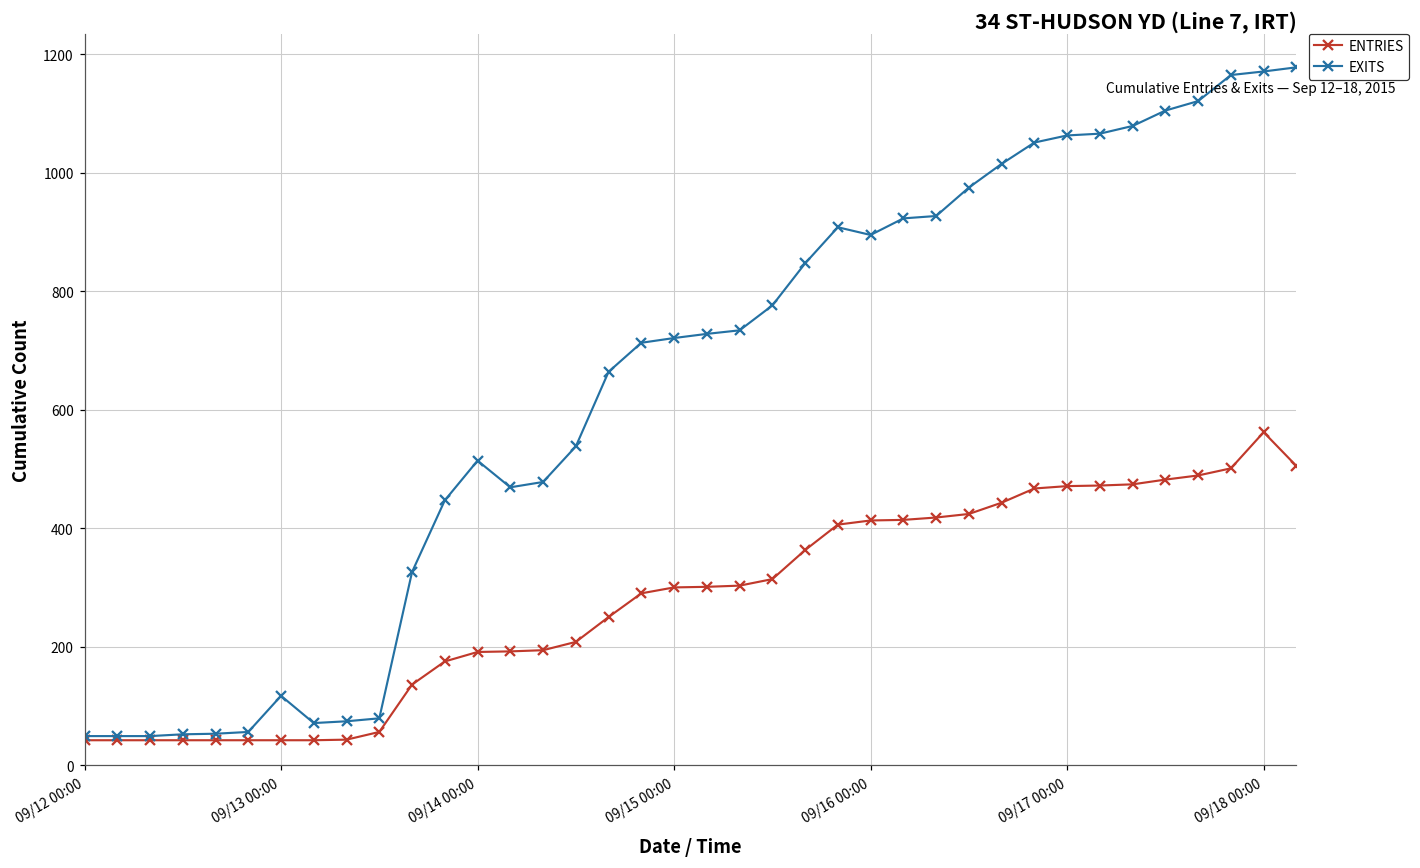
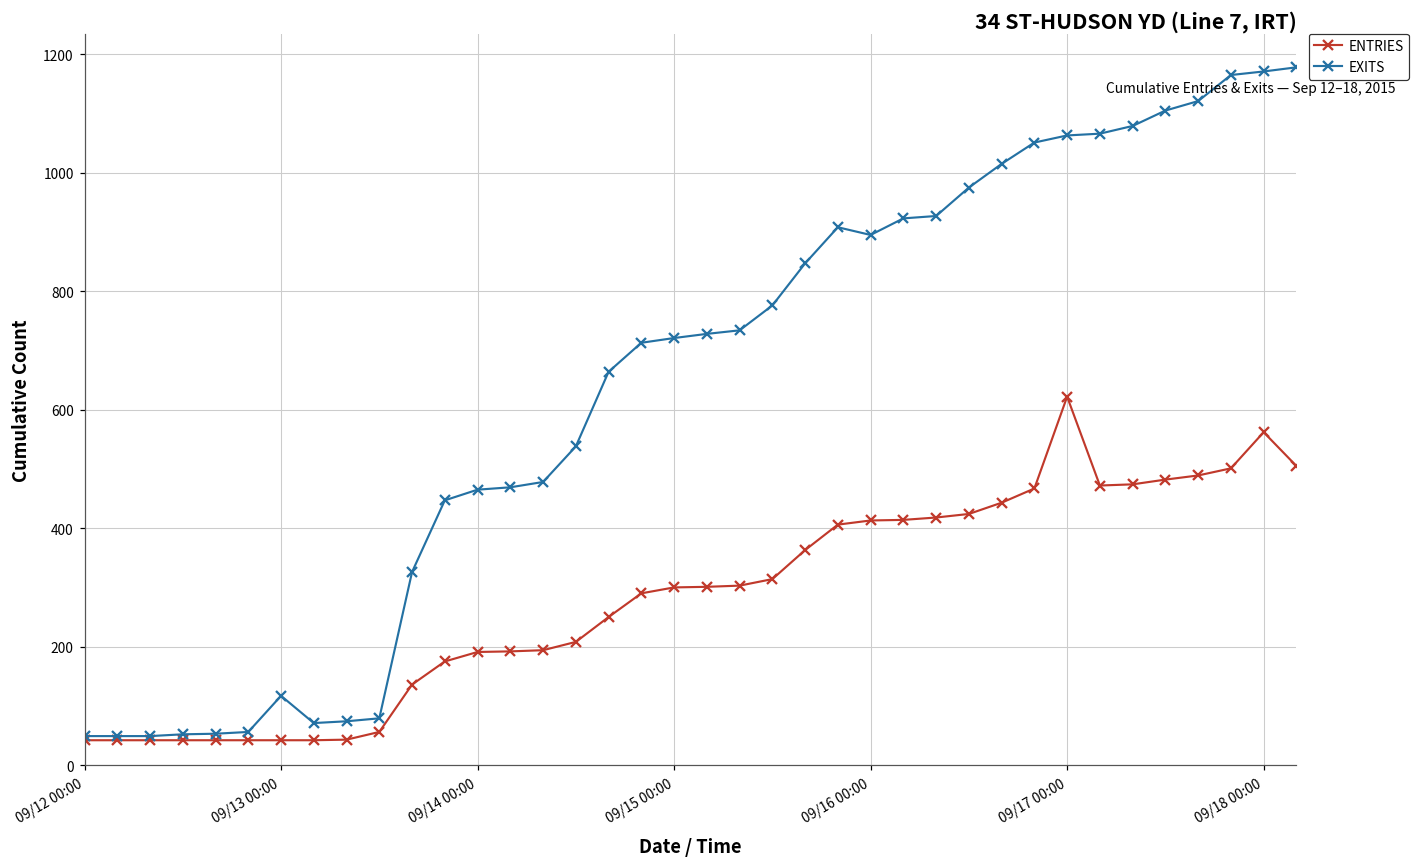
EXITS, 09/14 00:00: 510 -> 470
ENTRIES, 09/17 00:00: 470 -> 620
